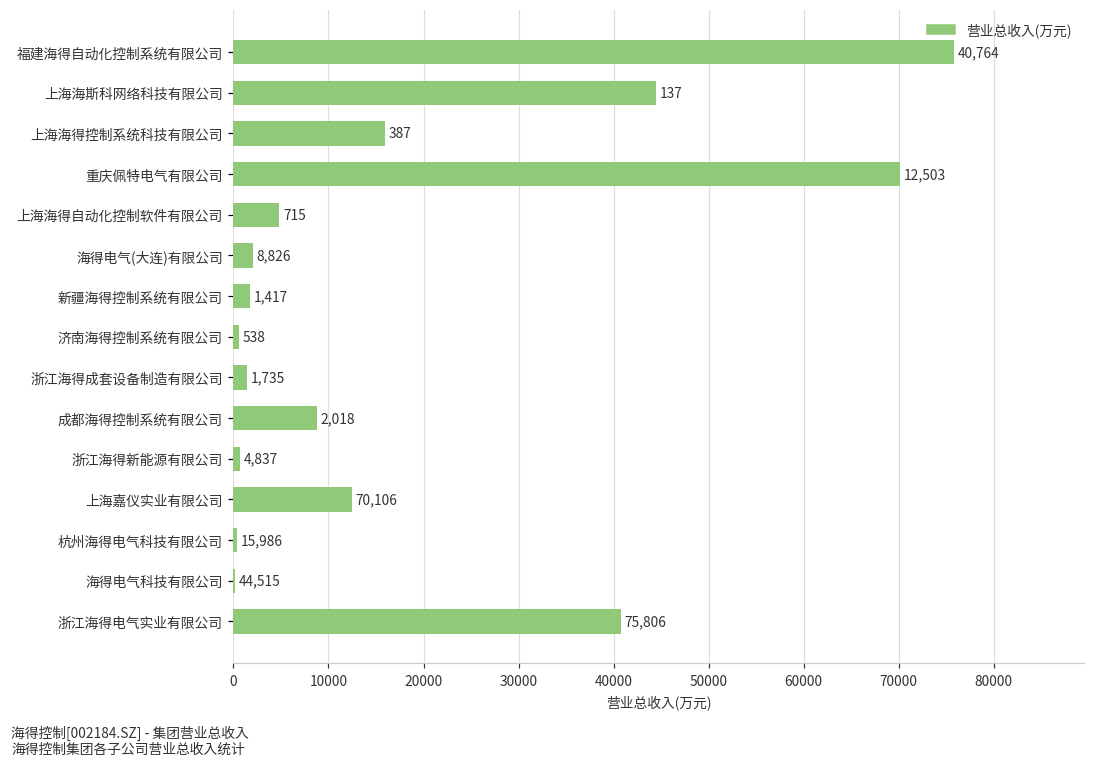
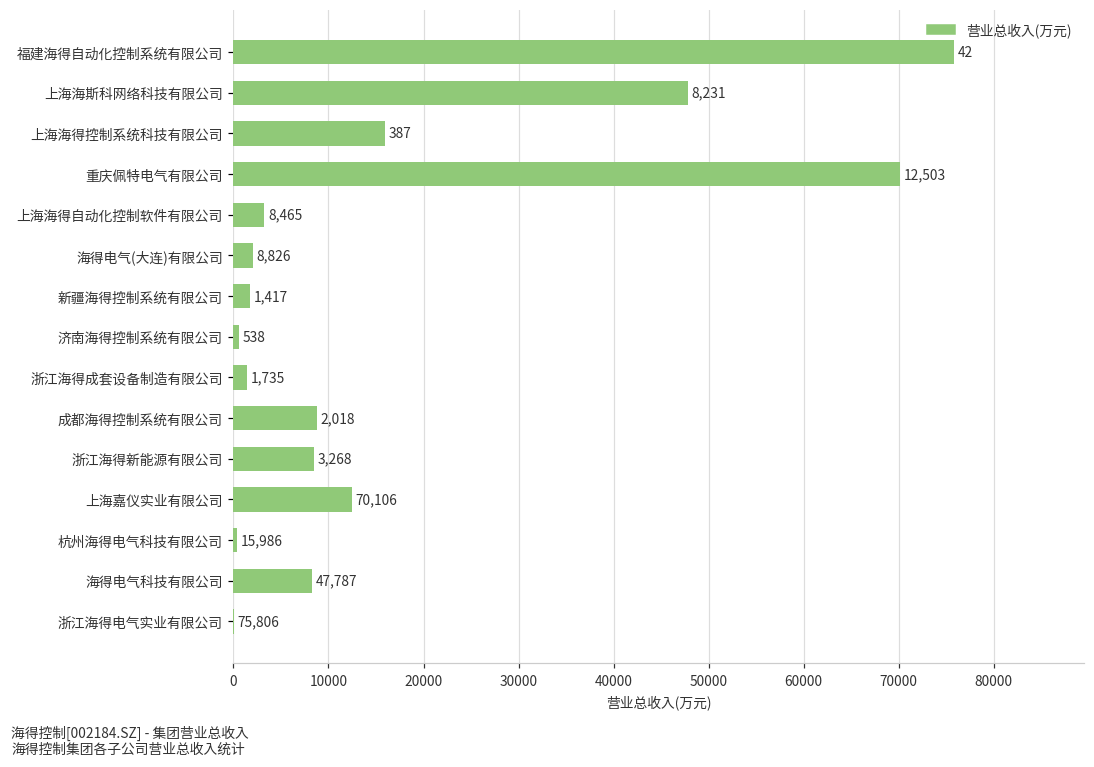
上海海斯科网络科技有限公司: 44,515 -> 47,787
上海海得自动化控制软件有限公司: 4,837 -> 3,268
浙江海得新能源有限公司: 715 -> 8,465
海得电气科技有限公司: 137 -> 8,231
浙江海得电气实业有限公司: 40,764 -> 42
